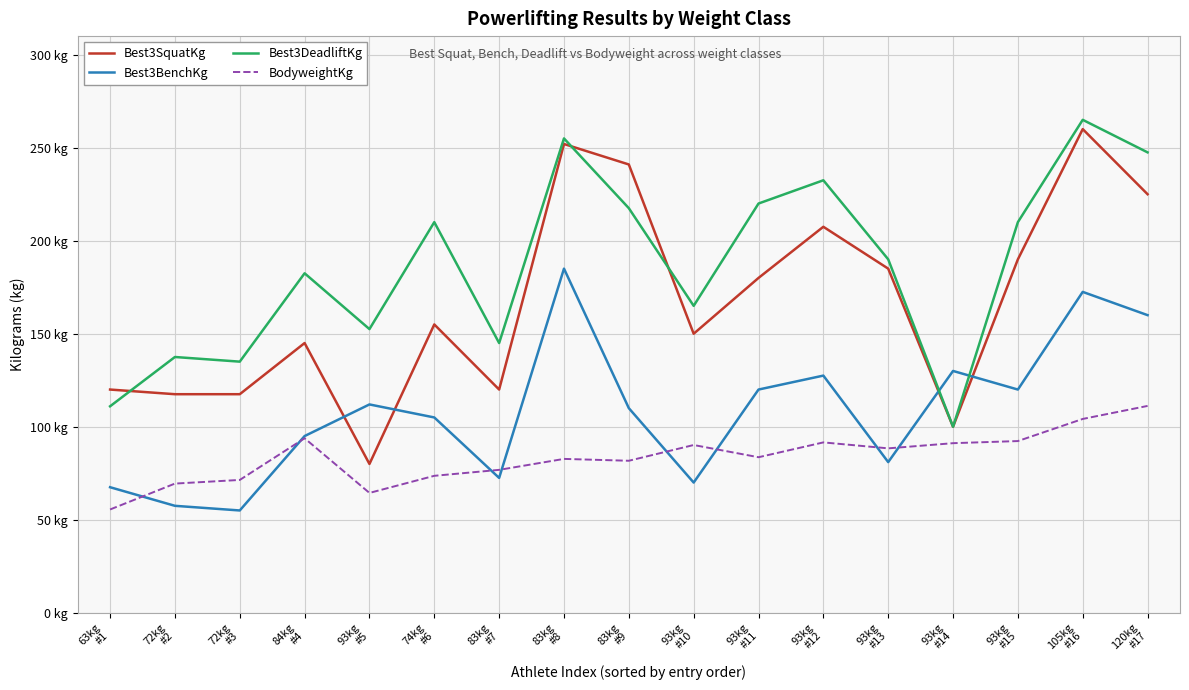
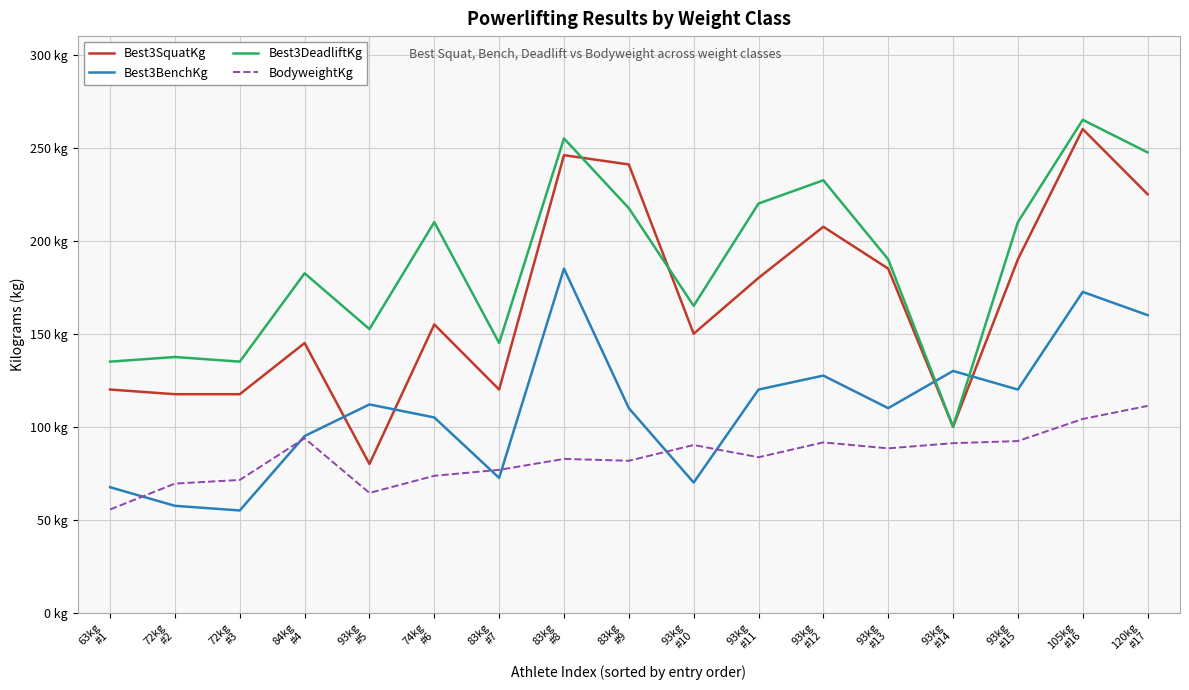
Best3DeadliftKg, 63kg #1: 111 kg -> 135 kg
Best3SquatKg, 83kg #8: 252 kg -> 246 kg
Best3BenchKg, 93kg #13: 81 kg -> 110 kg
